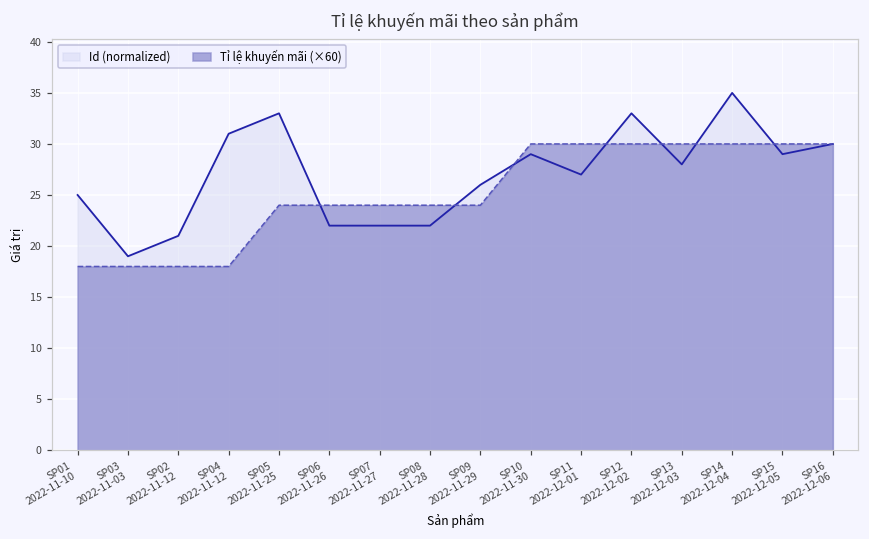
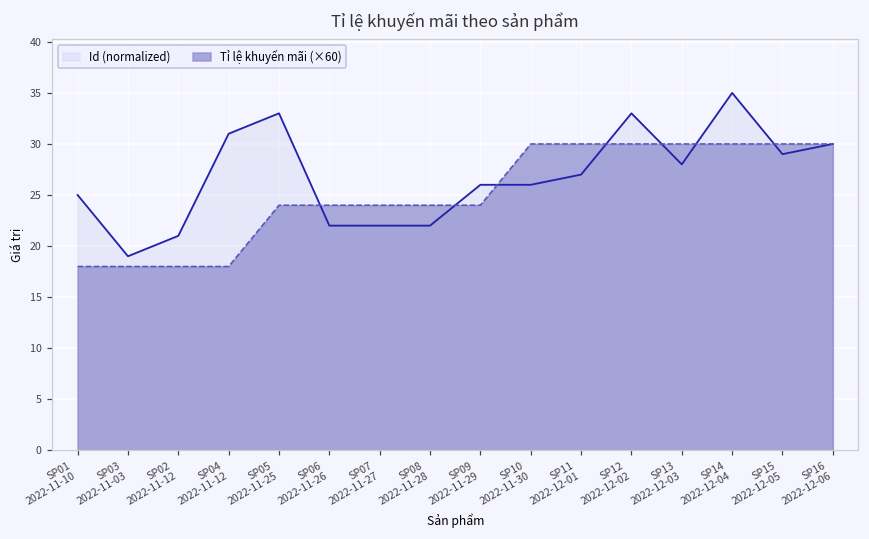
Id (normalized), SP10 2022-11-30: 29 -> 26
